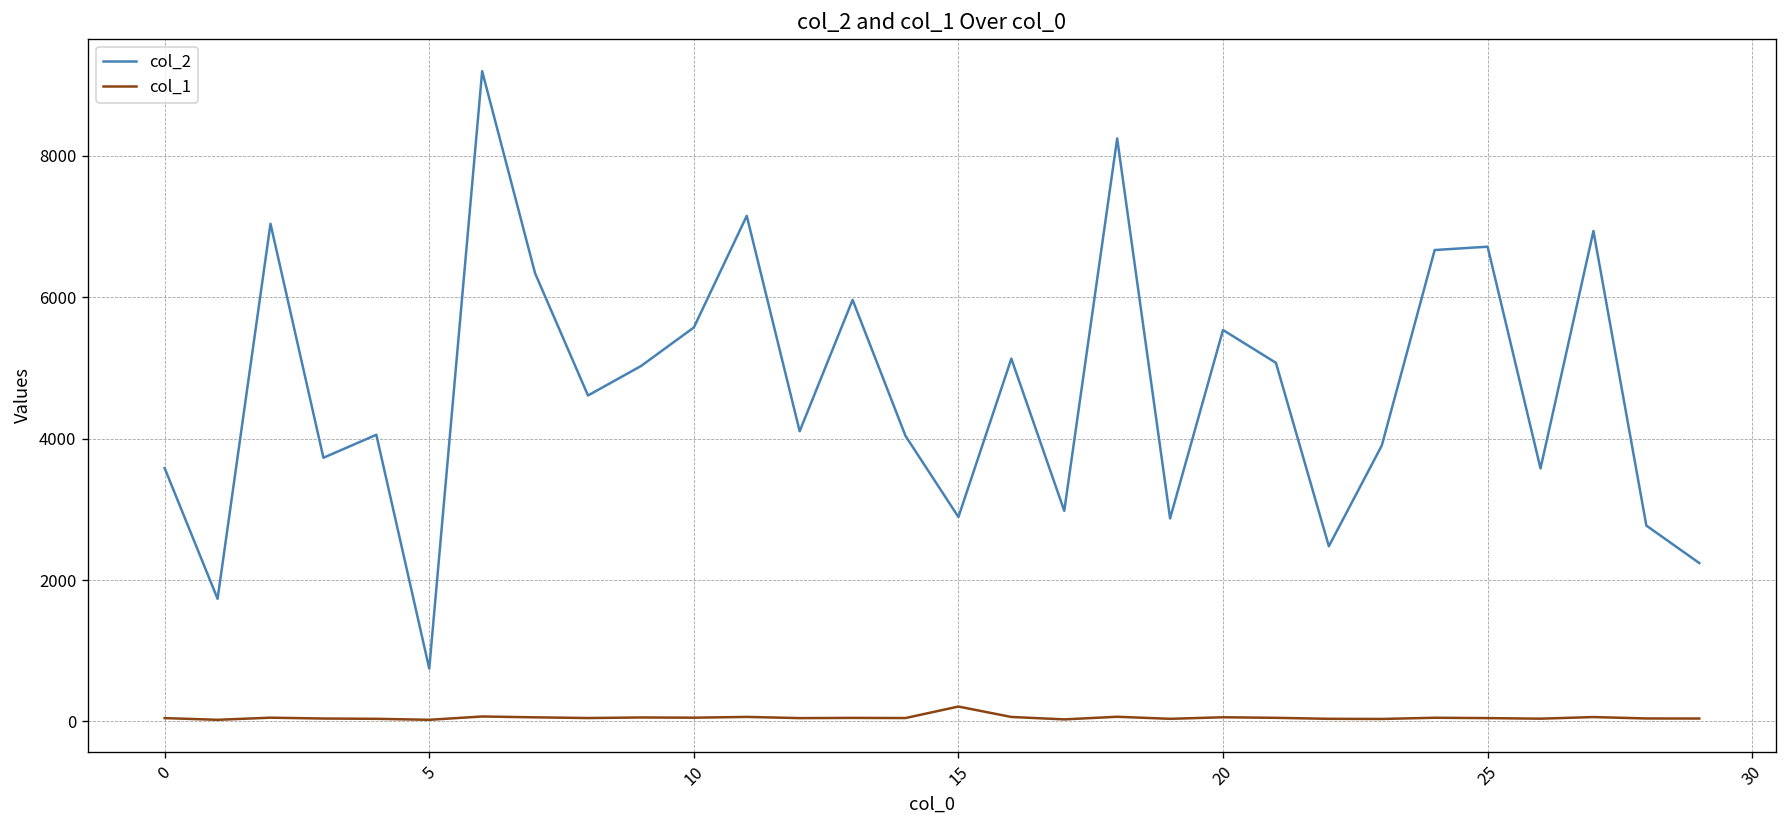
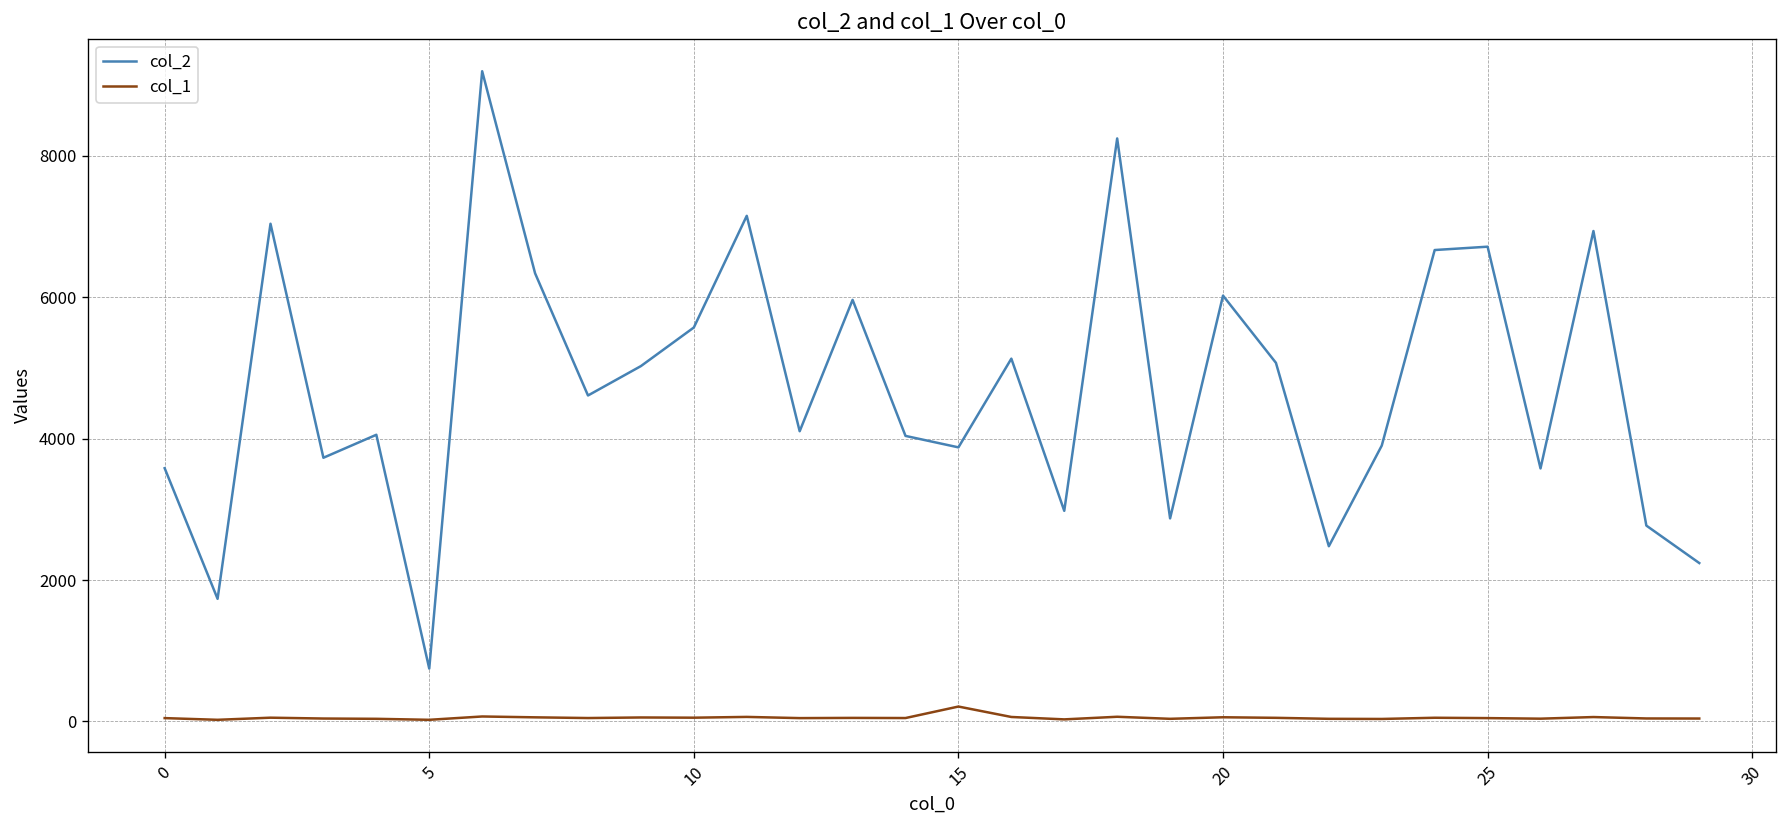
col_2, 15: 2900 -> 3900
col_2, 20: 5500 -> 6000
